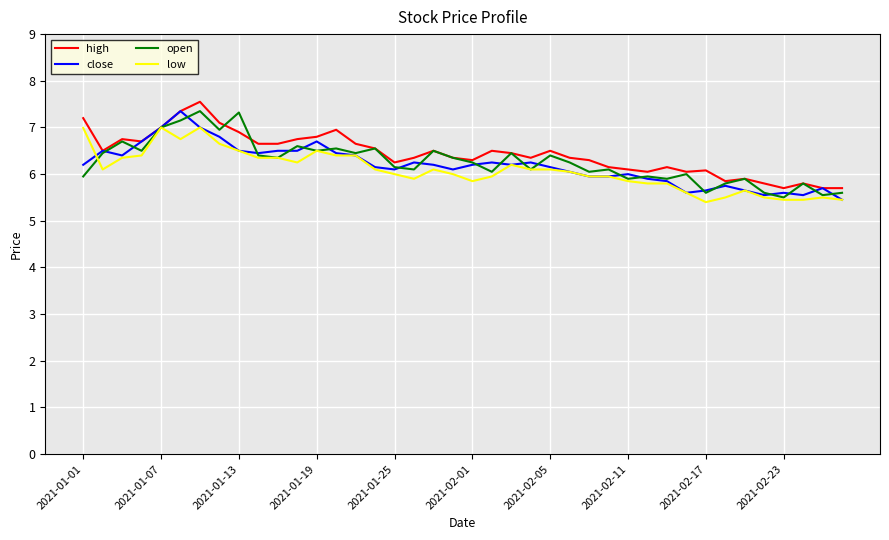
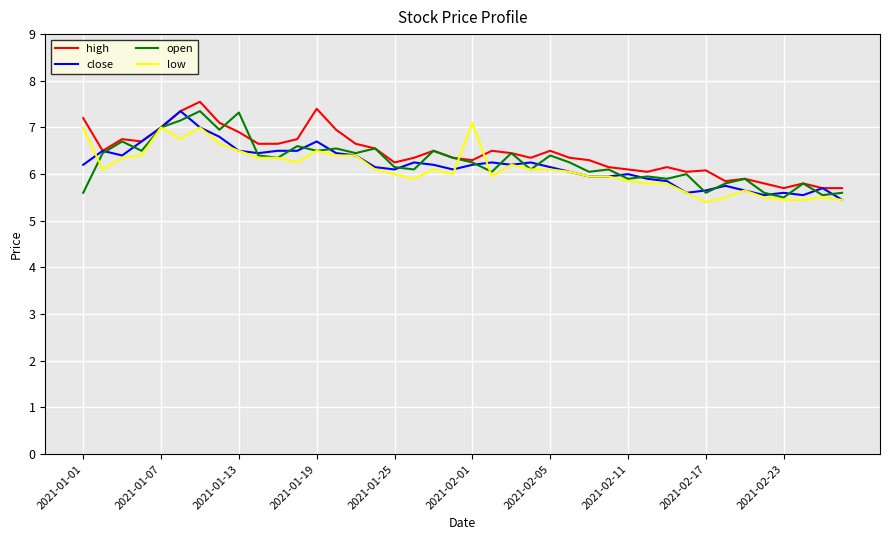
open, 2021-01-01: 6.0 -> 5.6
high, 2021-01-19: 6.8 -> 7.4
low, 2021-02-01: 5.9 -> 7.1
